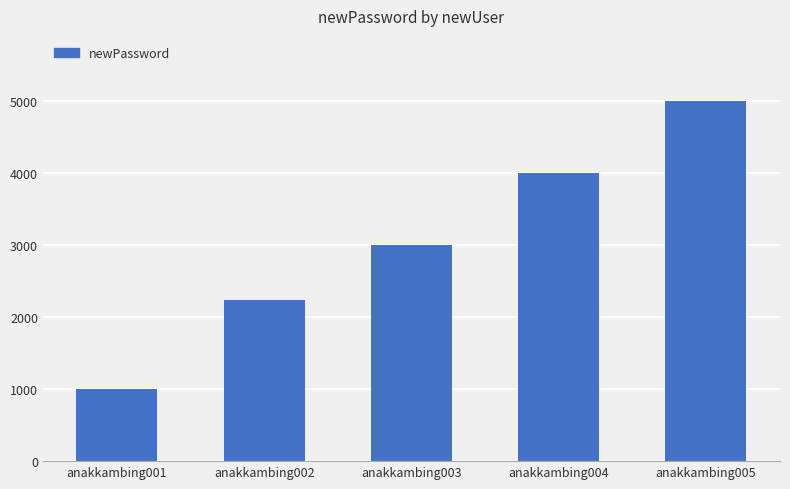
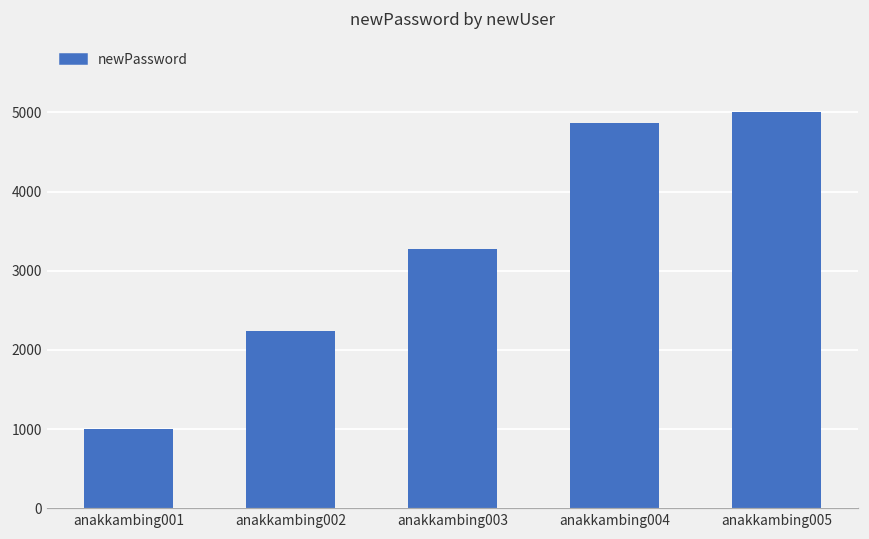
anakkambing003: 3000 -> 3300
anakkambing004: 4000 -> 4900
